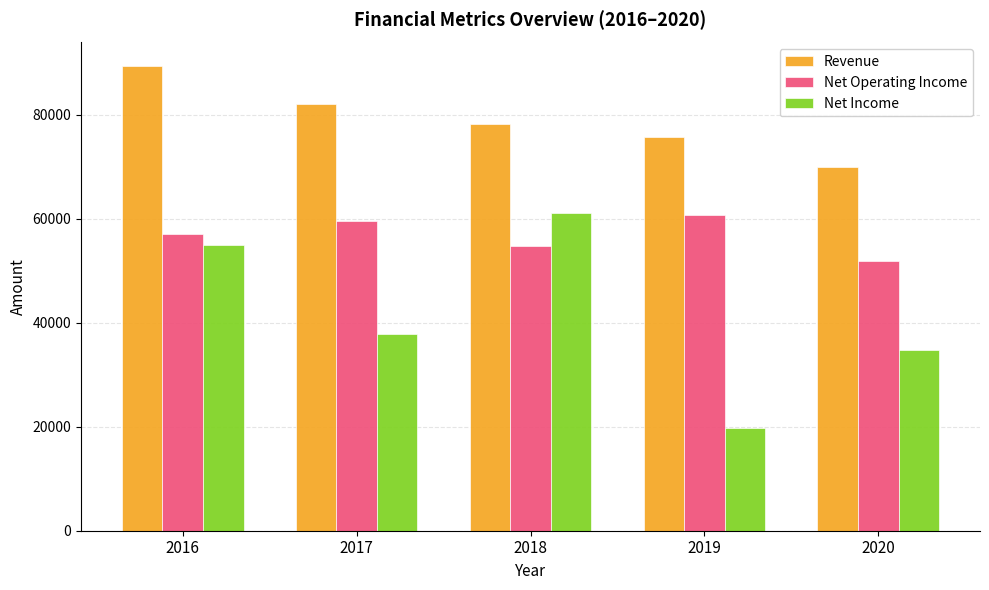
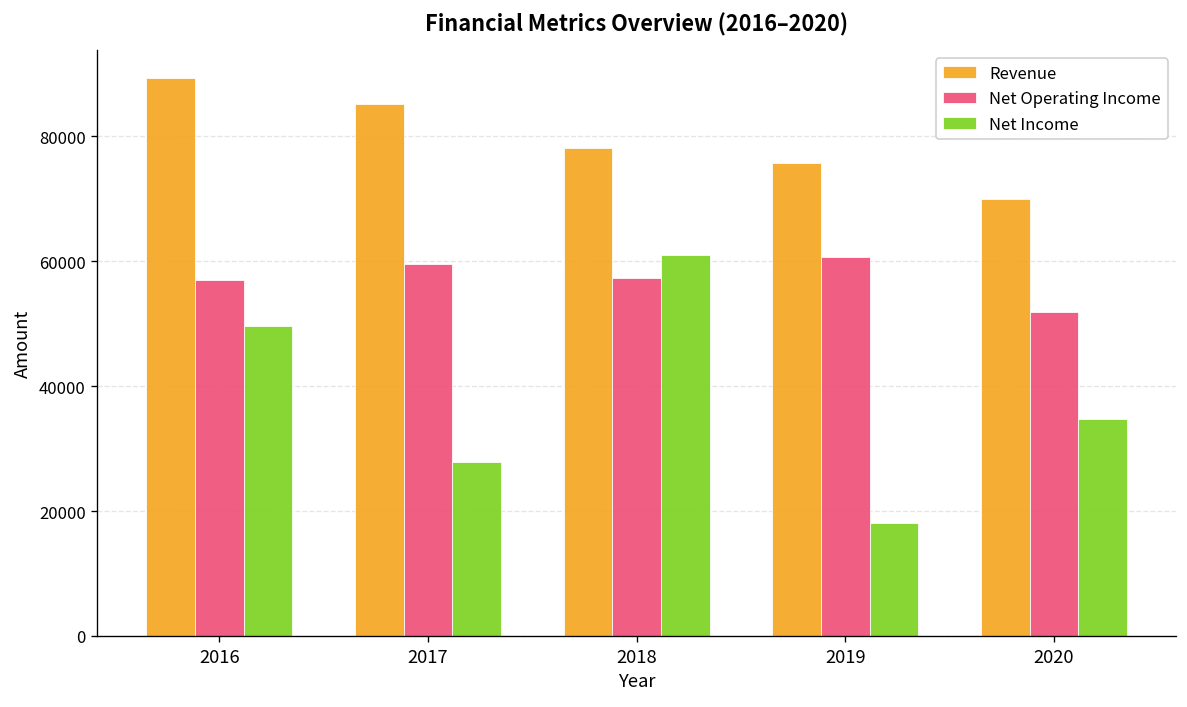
Net Income, 2016: 55000 -> 50000
Revenue, 2017: 82000 -> 85000
Net Income, 2017: 38000 -> 28000
Net Operating Income, 2018: 55000 -> 57000
Net Income, 2019: 20000 -> 18000
